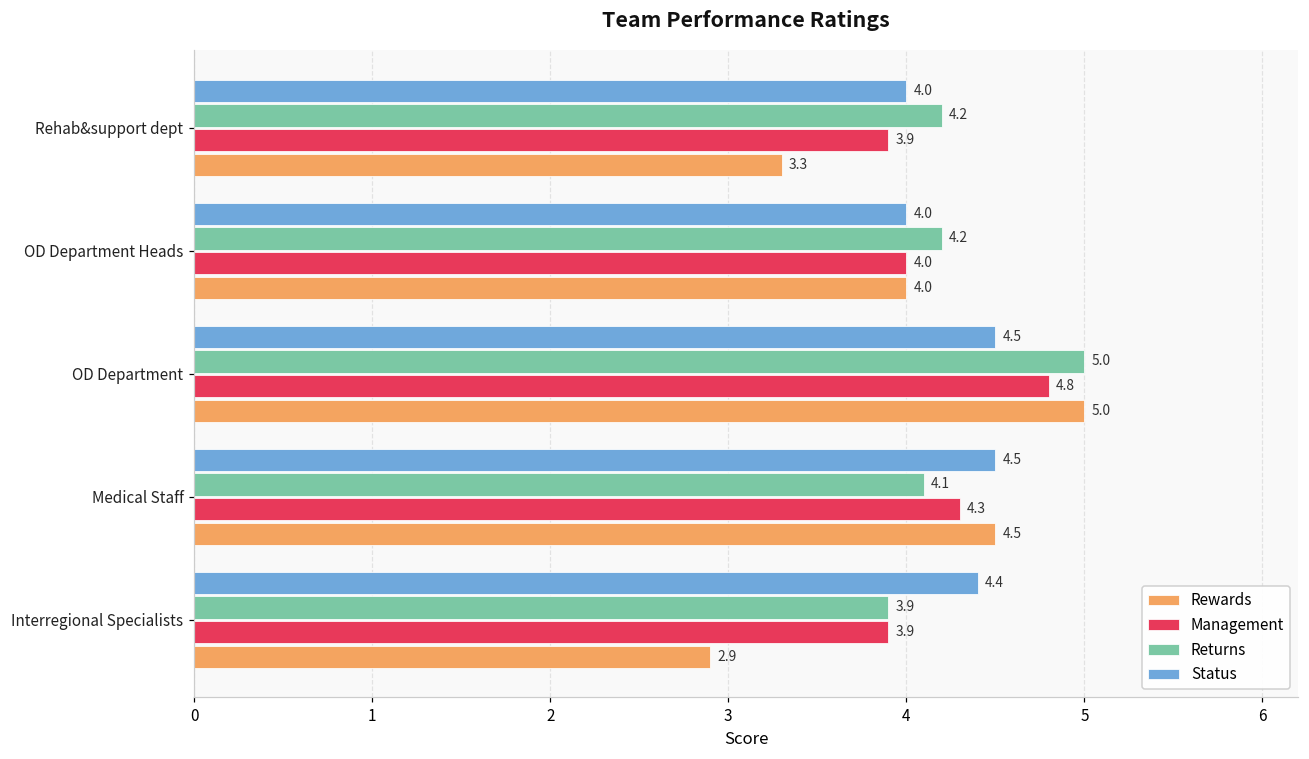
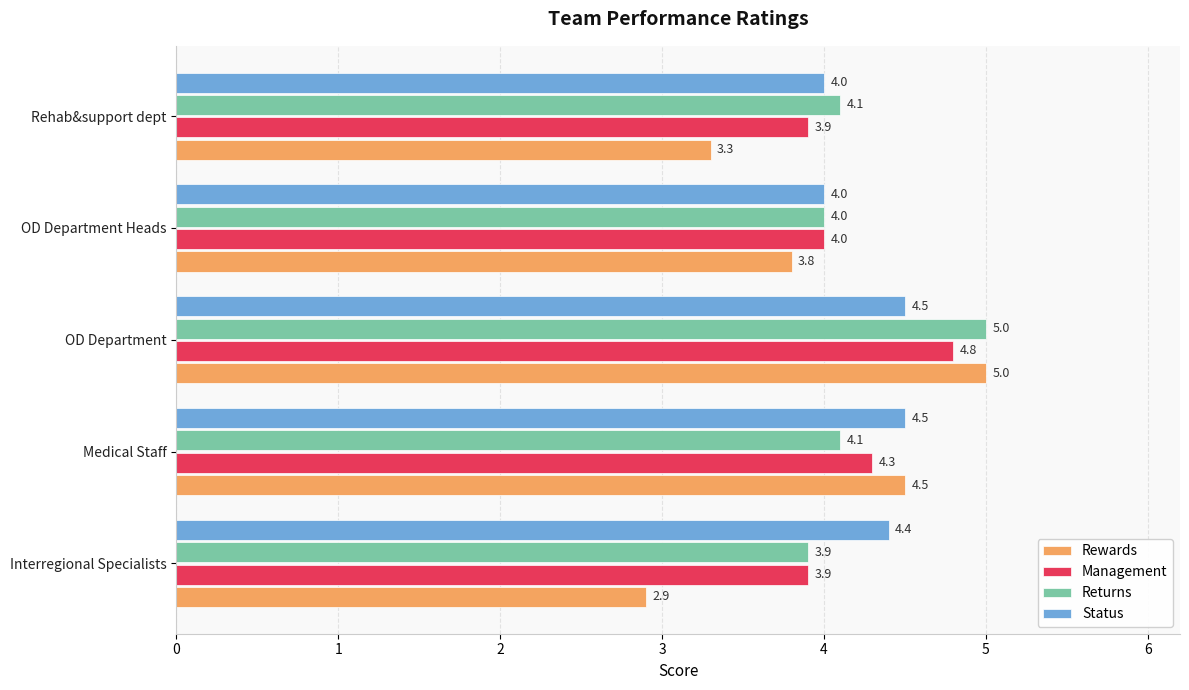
Returns, Rehab&support dept: 4.2 -> 4.1
Returns, OD Department Heads: 4.2 -> 4.0
Rewards, OD Department Heads: 4.0 -> 3.8
